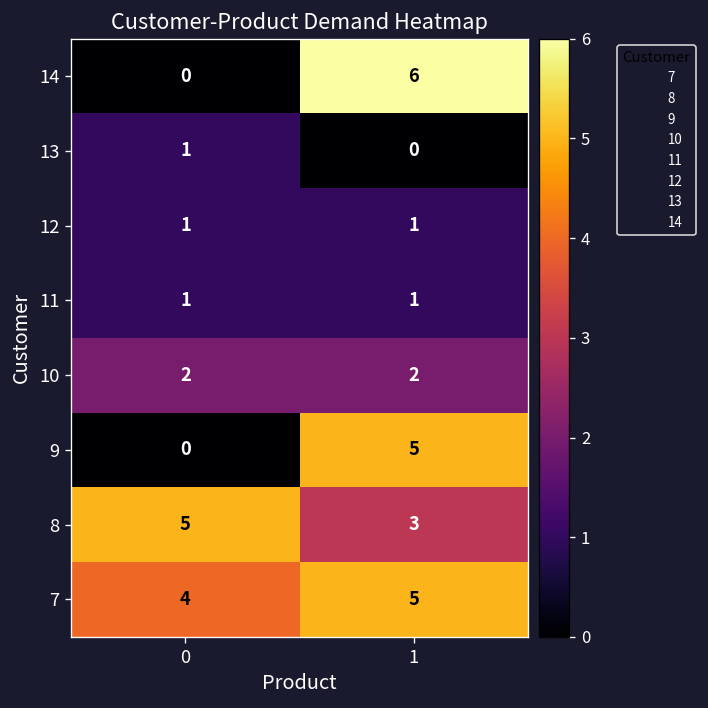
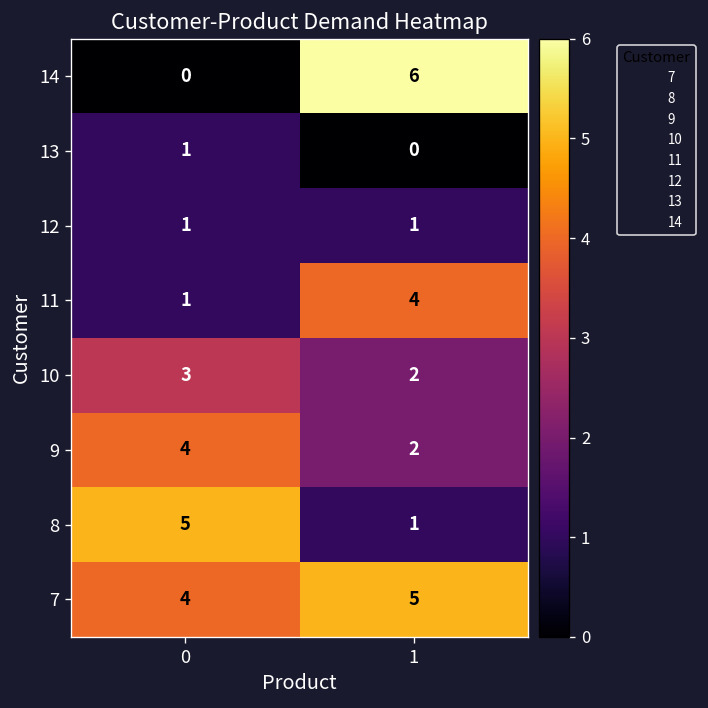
11, 1: 1 -> 4
10, 0: 2 -> 3
9, 0: 0 -> 4
9, 1: 5 -> 2
8, 1: 3 -> 1
